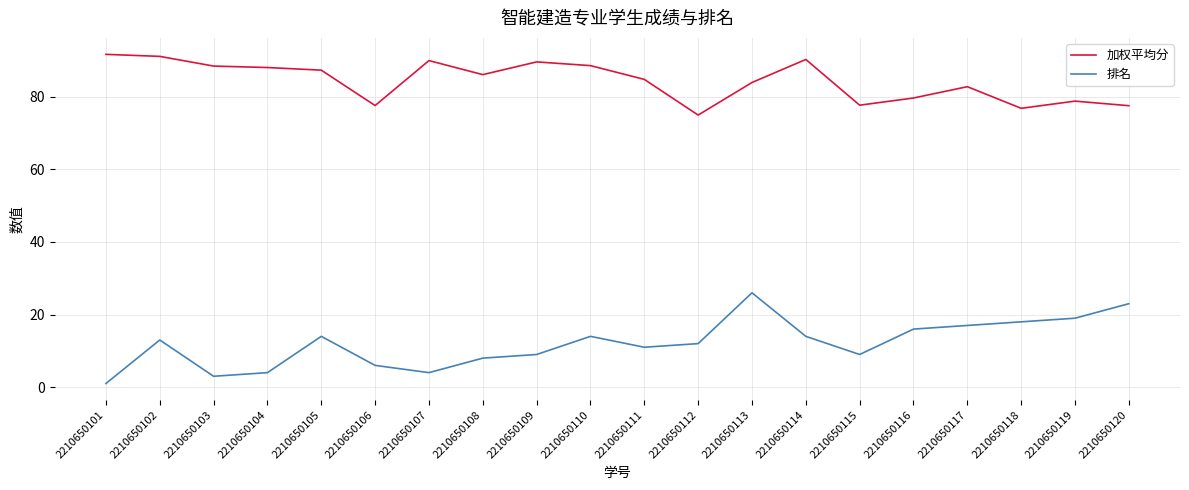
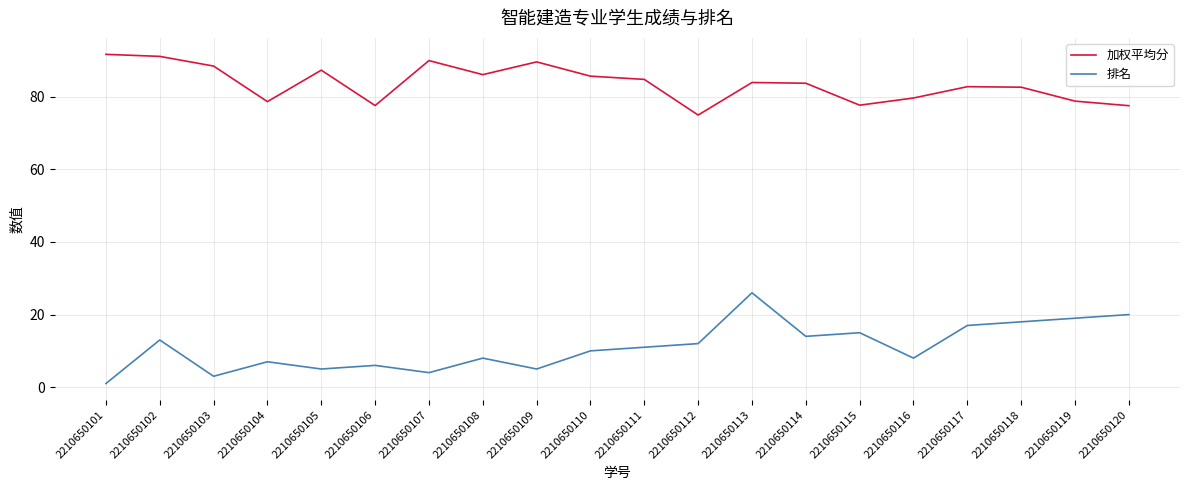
加权平均分, 2210650104: 88 -> 79
排名, 2210650104: 4 -> 7
排名, 2210650105: 14 -> 5
排名, 2210650109: 9 -> 5
加权平均分, 2210650110: 89 -> 86
排名, 2210650110: 14 -> 10
加权平均分, 2210650114: 90 -> 84
排名, 2210650115: 9 -> 15
排名, 2210650116: 16 -> 8
加权平均分, 2210650118: 77 -> 83
排名, 2210650120: 23 -> 20
